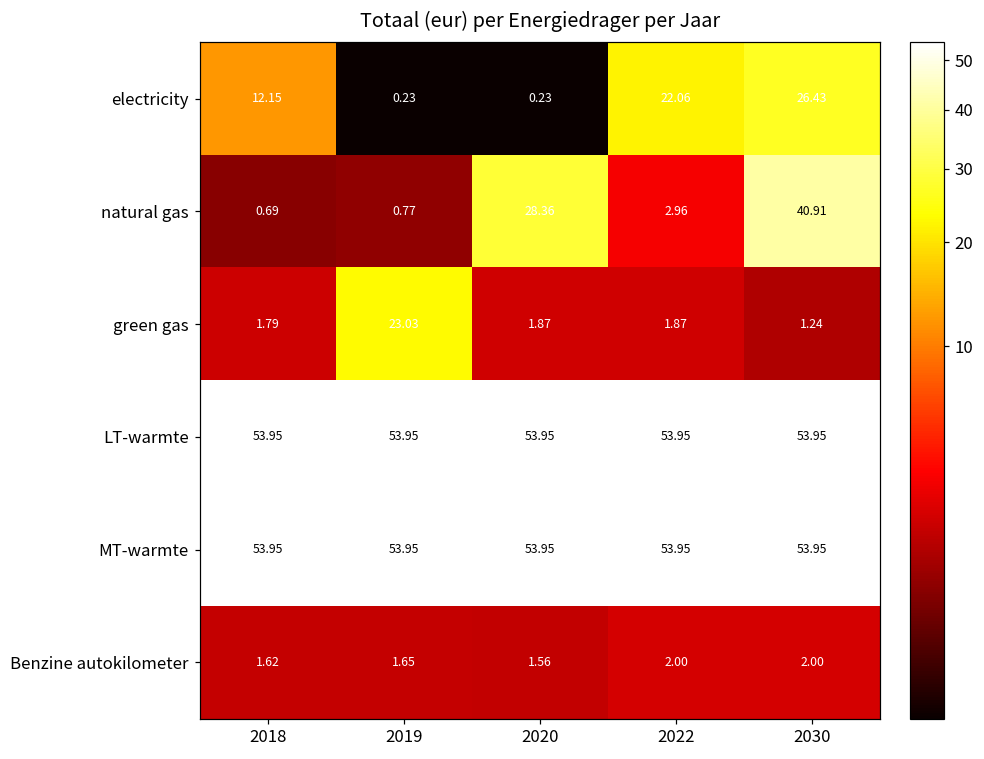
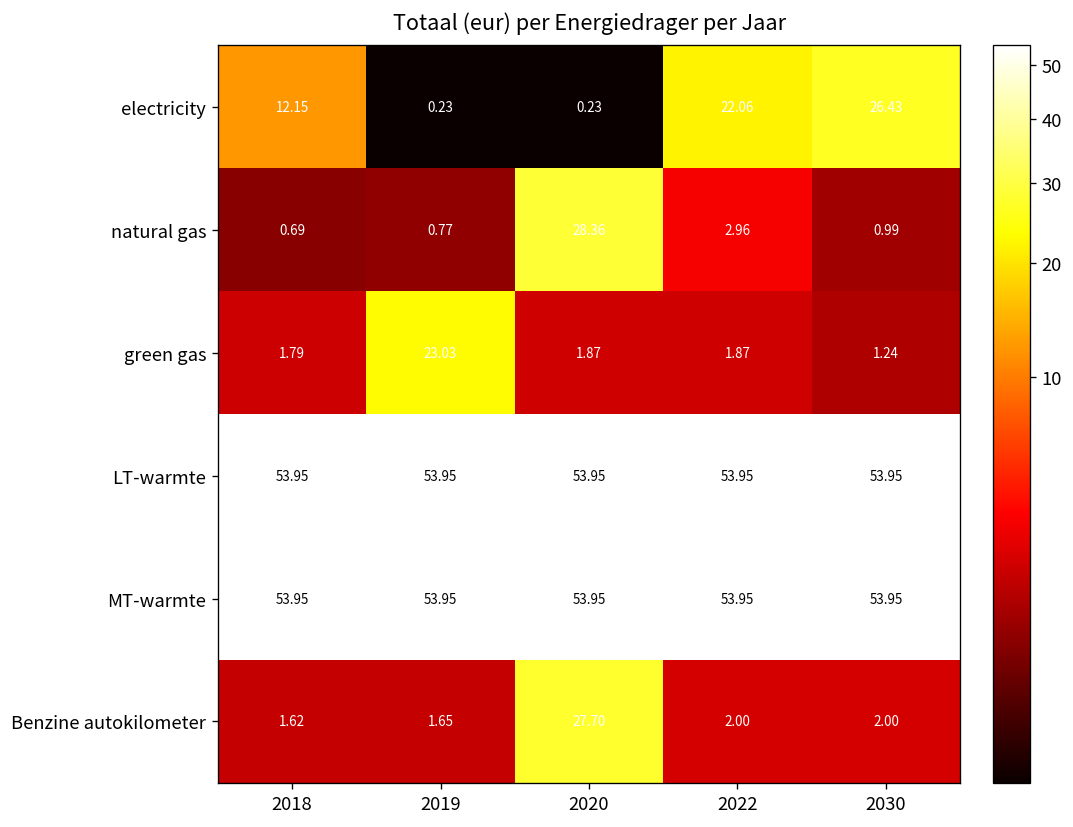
natural gas, 2030: 40.91 -> 0.99
Benzine autokilometer, 2020: 1.56 -> 27.70
